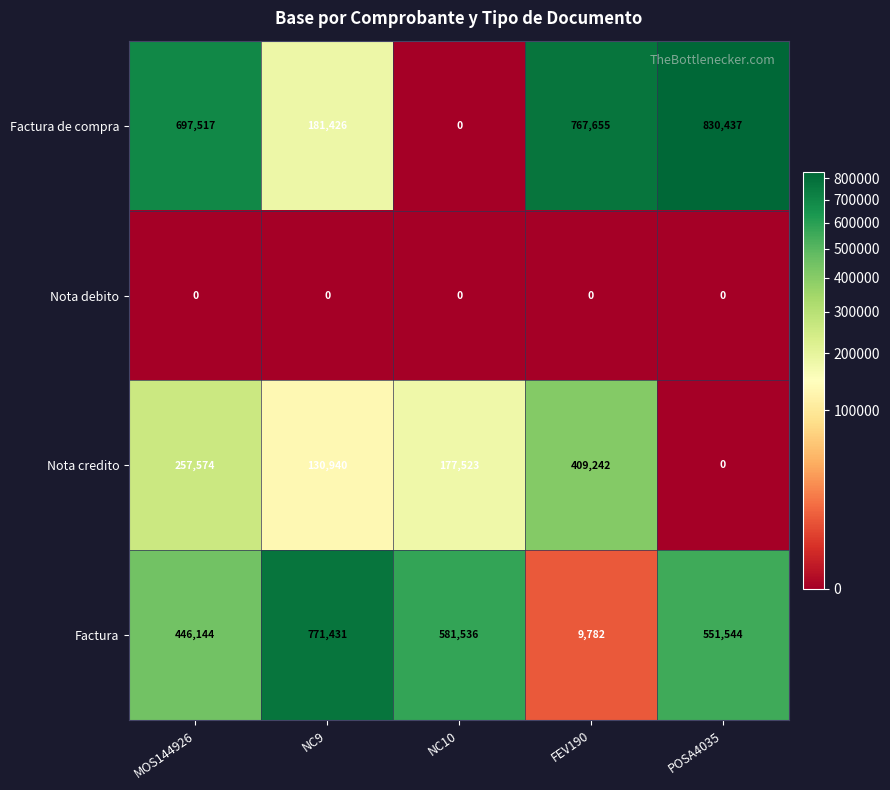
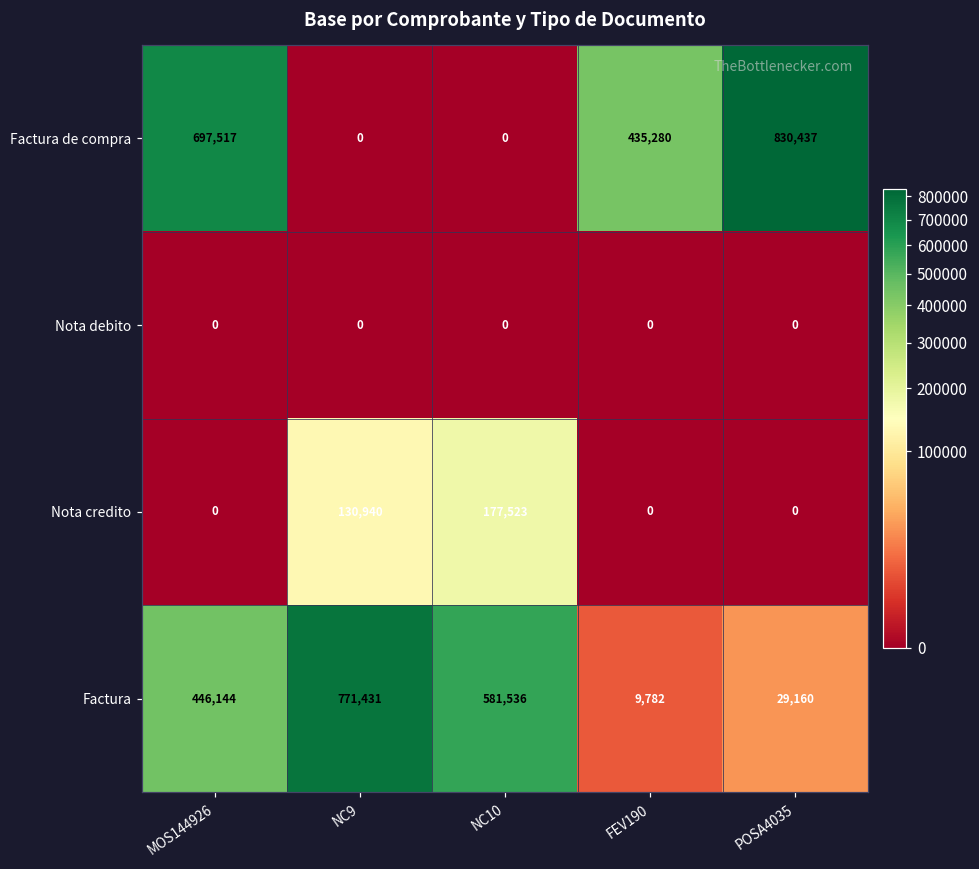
Factura de compra, NC9: 181,426 -> 0
Factura de compra, FEV190: 767,655 -> 435,280
Nota credito, MOS144926: 257,574 -> 0
Nota credito, FEV190: 409,242 -> 0
Factura, POSA4035: 551,544 -> 29,160
